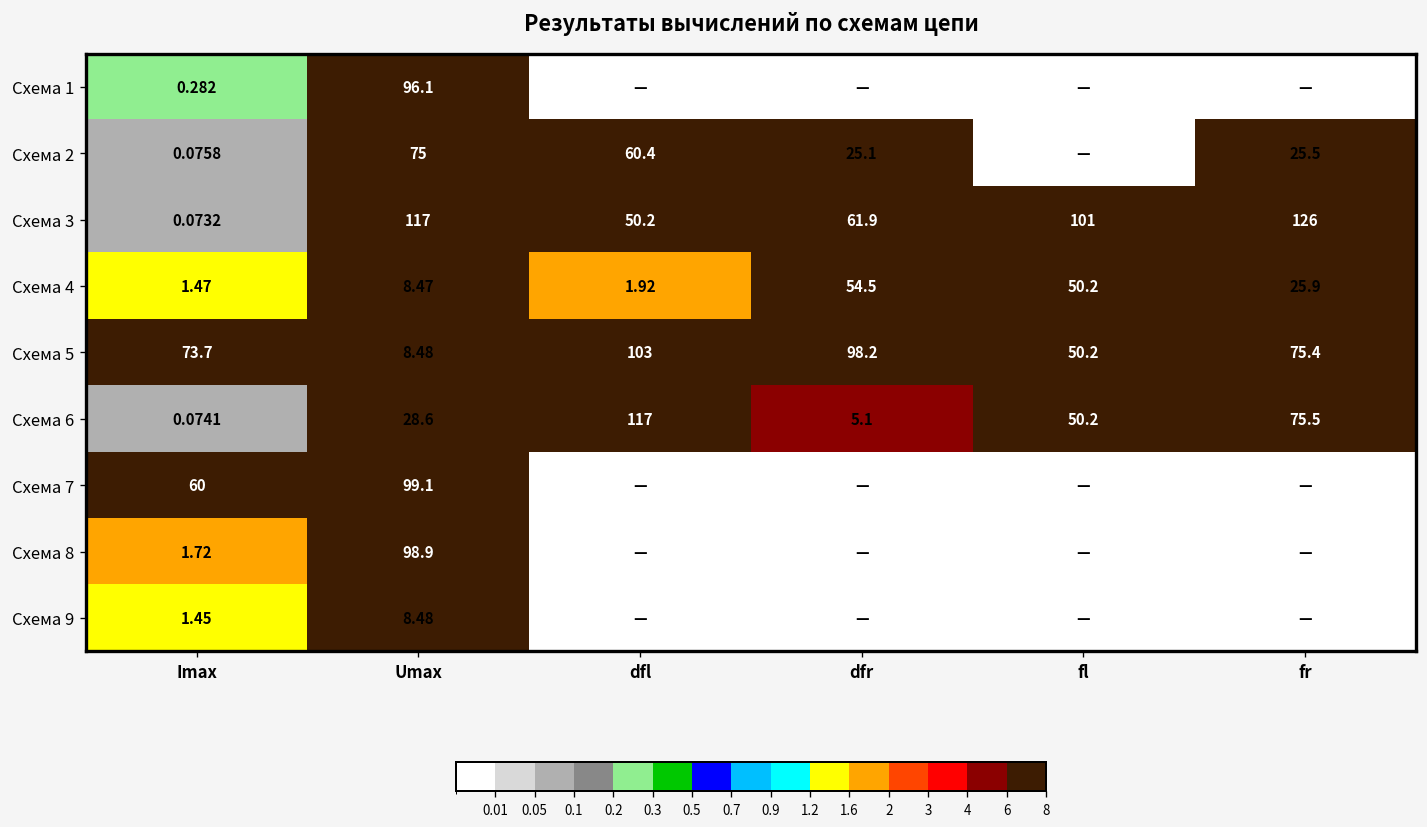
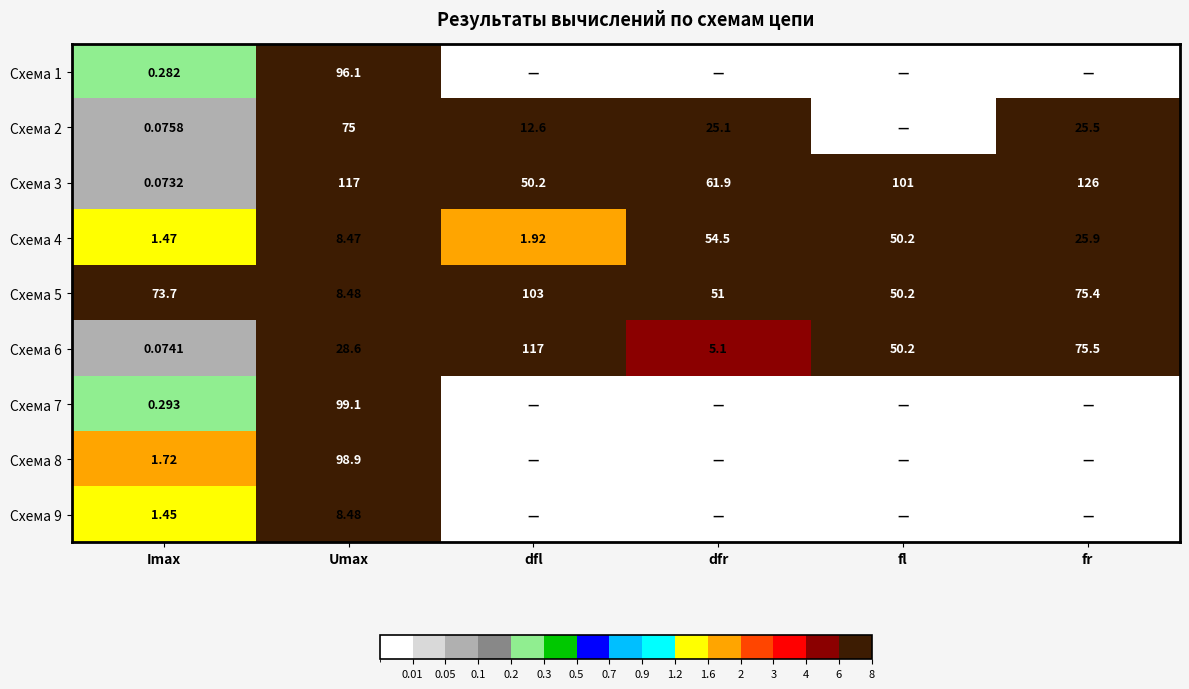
Схема 2, dfl: 60.4 -> 12.6
Схема 5, dfr: 98.2 -> 51
Схема 7, Imax: 60 -> 0.293
